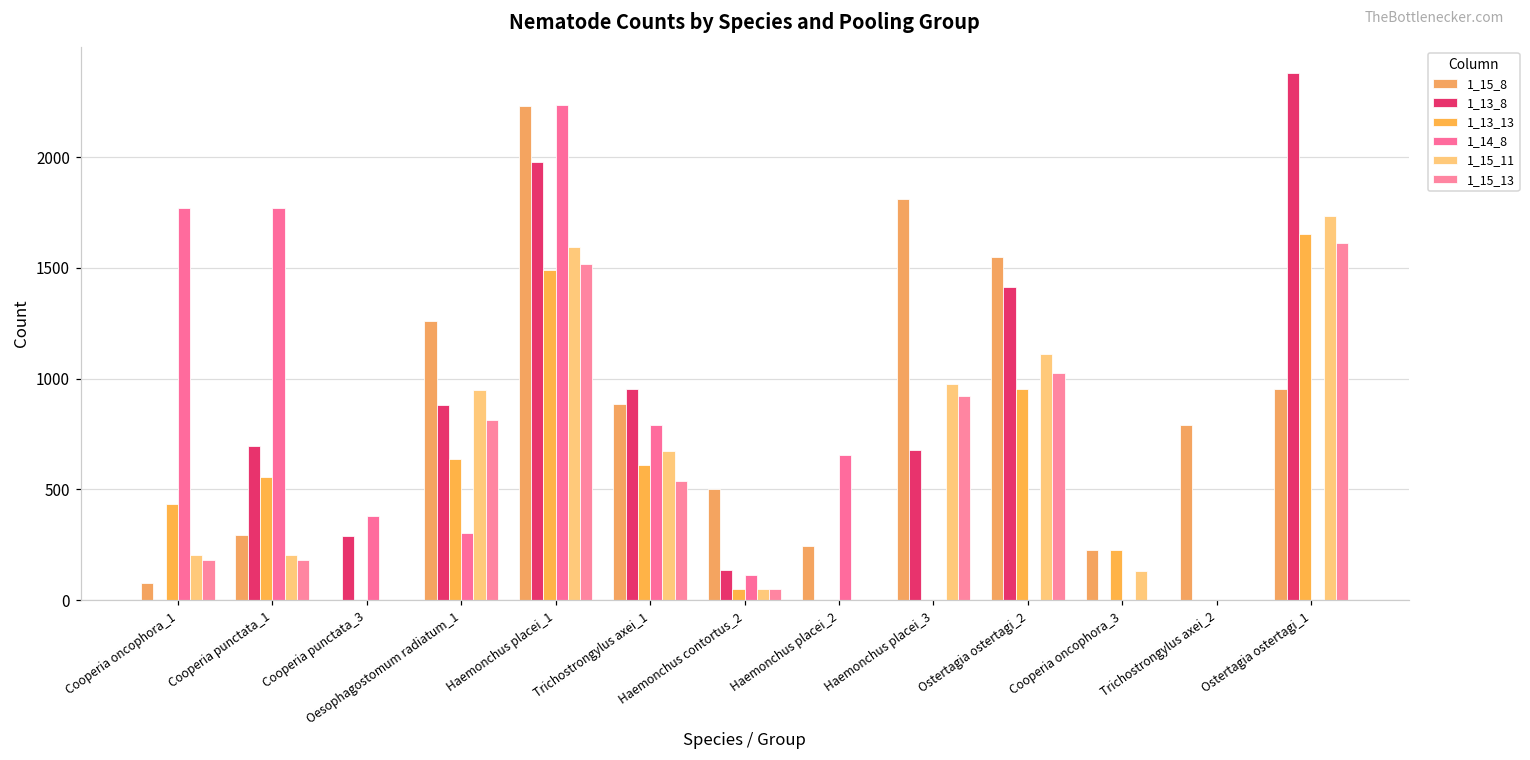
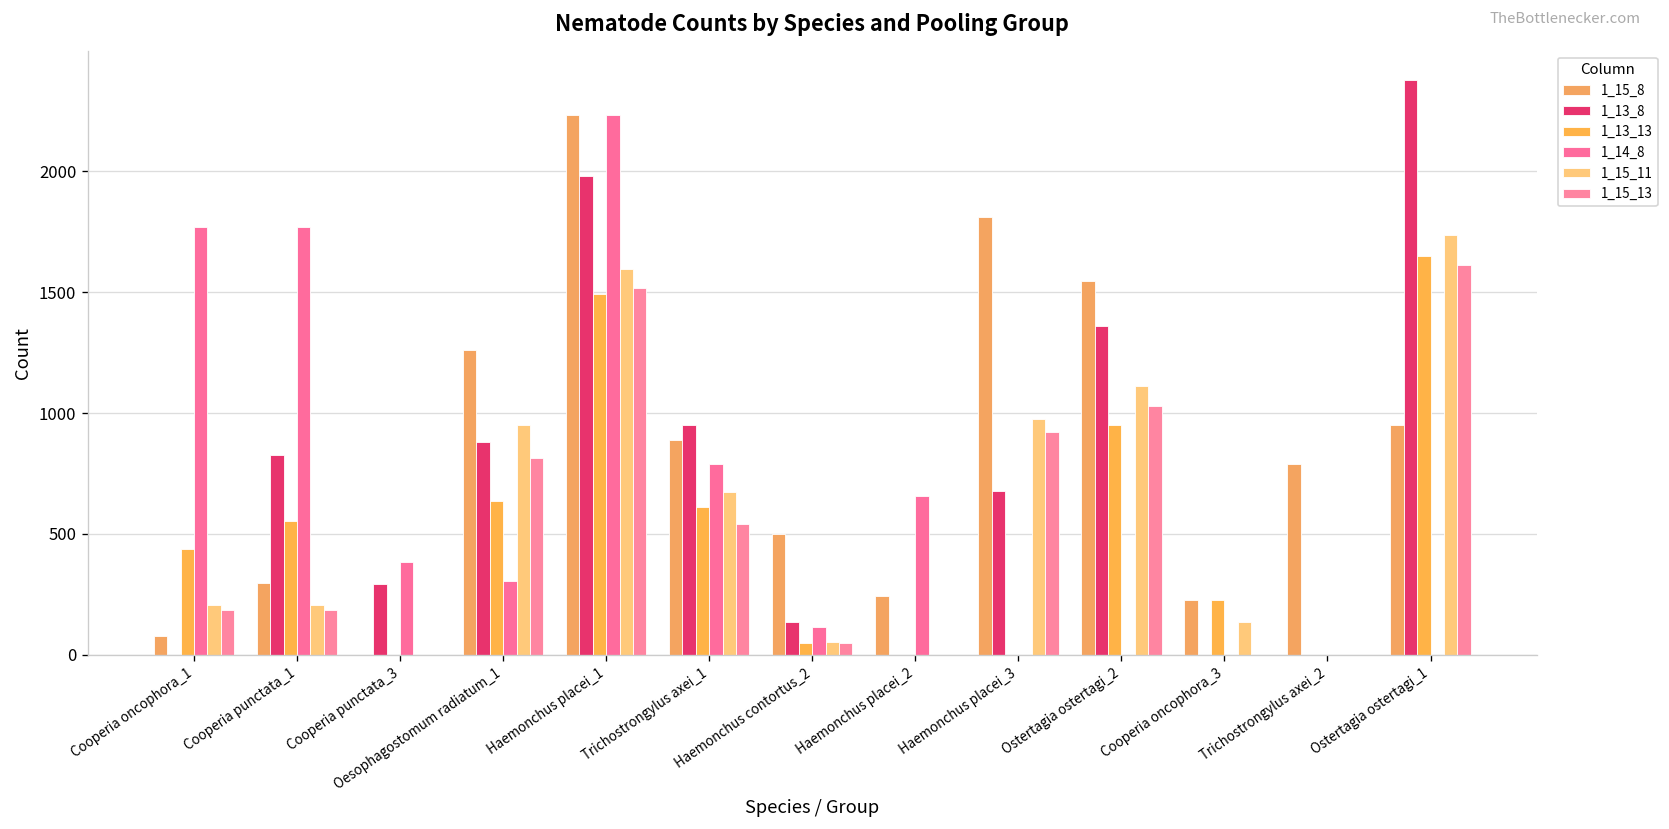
1_13_8, Cooperia punctata_1: 700 -> 830
1_13_8, Ostertagia ostertagi_2: 1410 -> 1360
